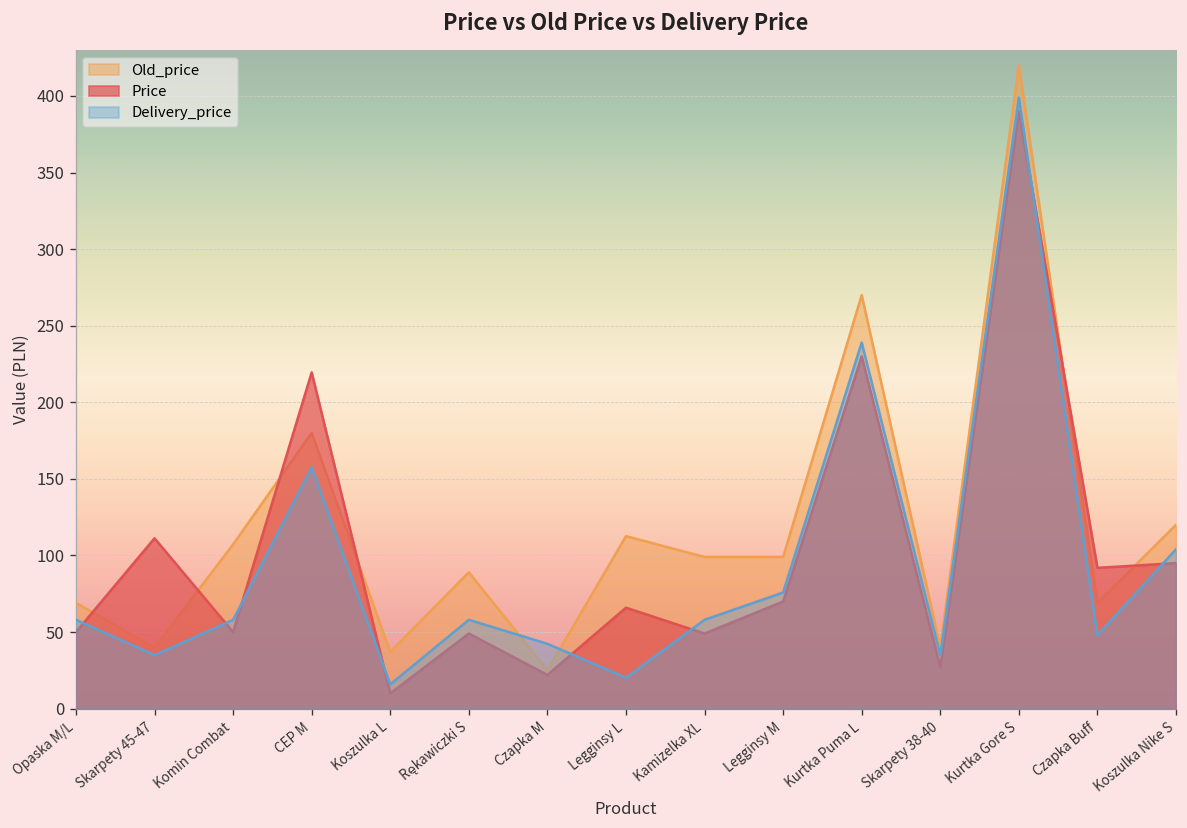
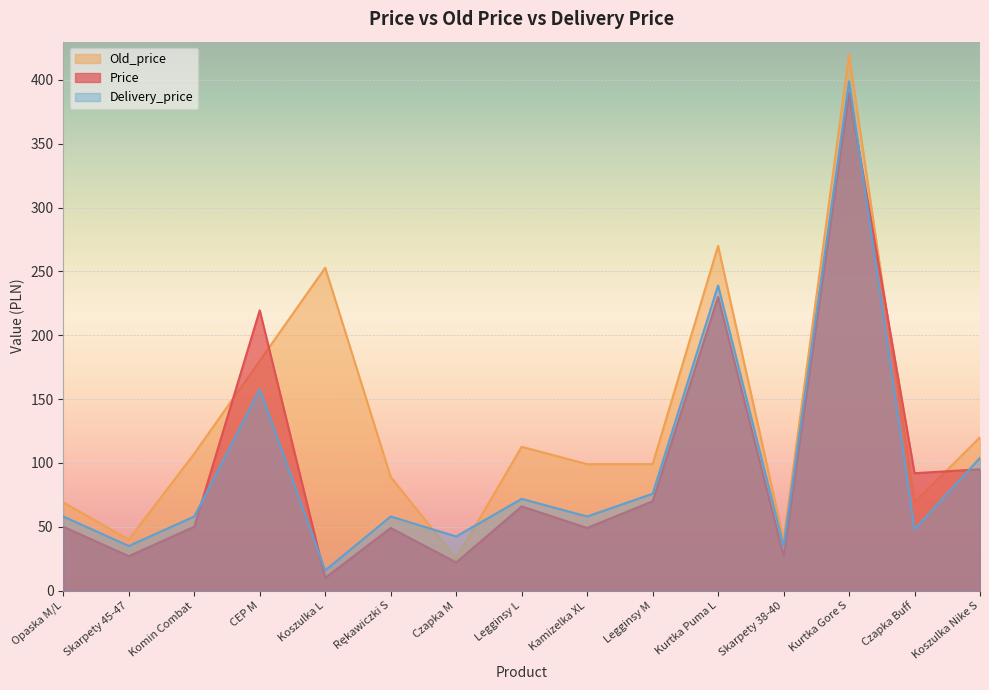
Price, Skarpety 45-47: 111 -> 27
Old_price, Koszulka L: 37 -> 253
Delivery_price, Legginsy L: 20 -> 72
